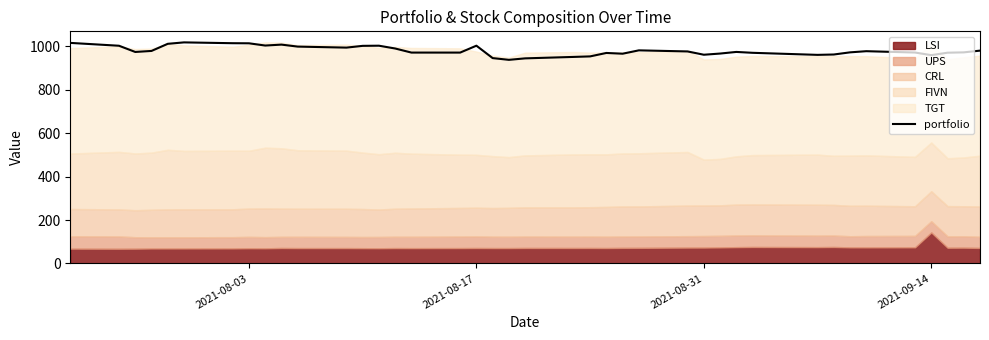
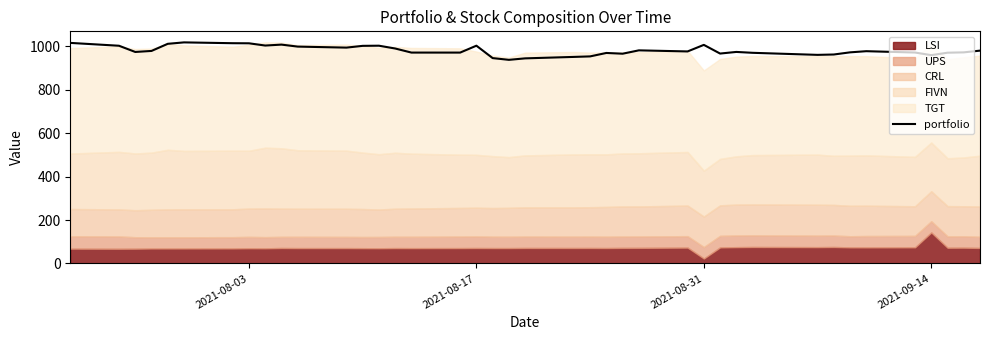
portfolio, 2021-08-31: 960 -> 1010
LSI, 2021-08-31: 70 -> 20
